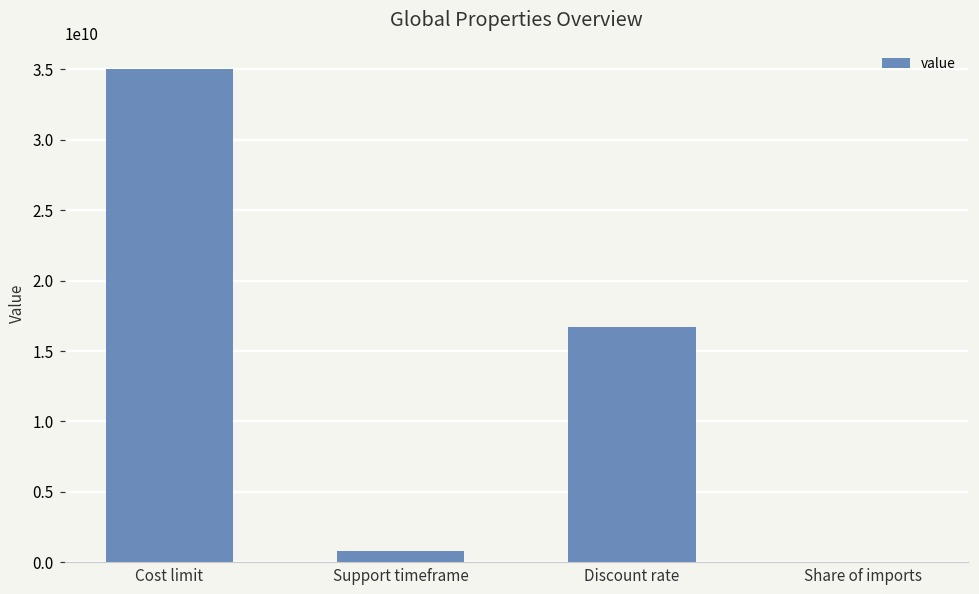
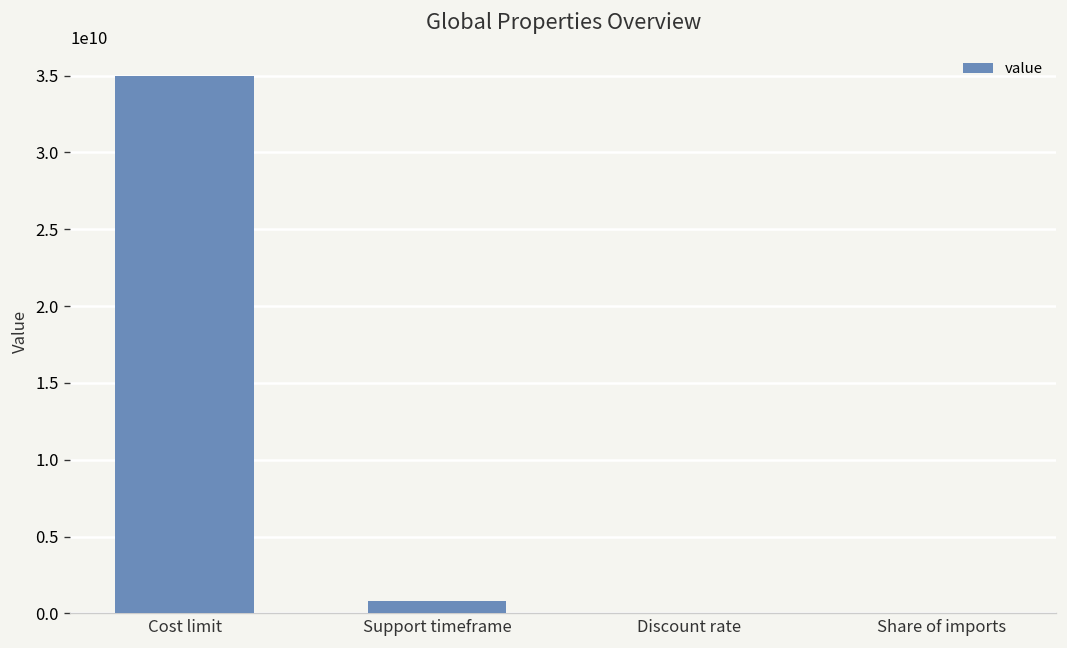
Discount rate: 16700000000 -> 0
